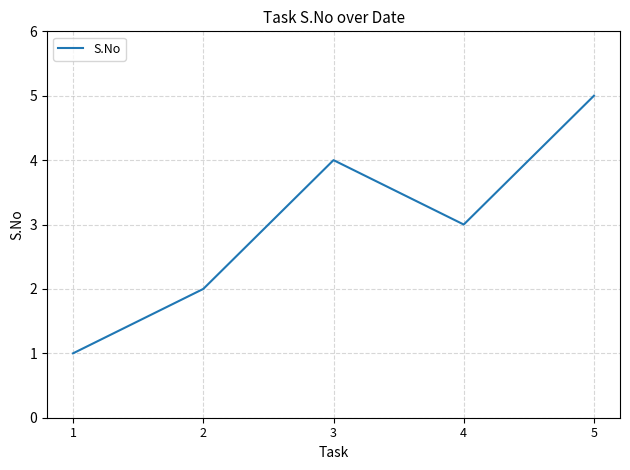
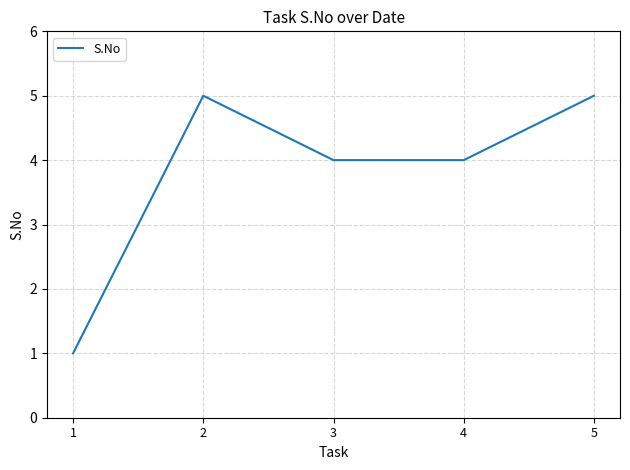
2: 2 -> 5
4: 3 -> 4
